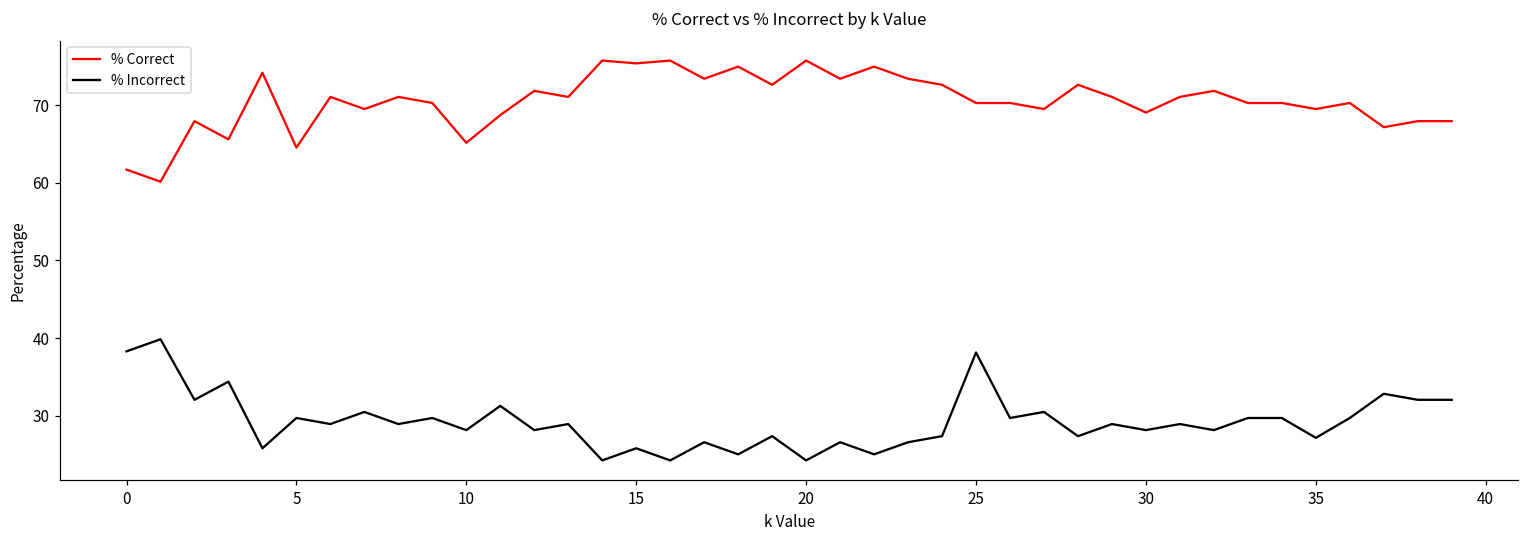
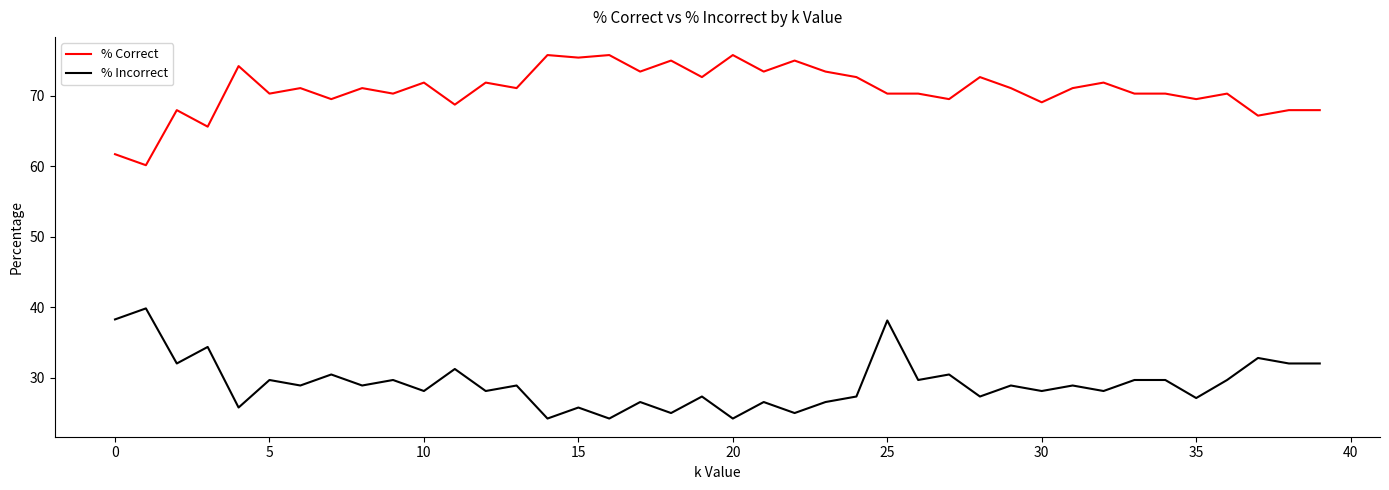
% Correct, 5: 65 -> 70
% Correct, 10: 65 -> 72
